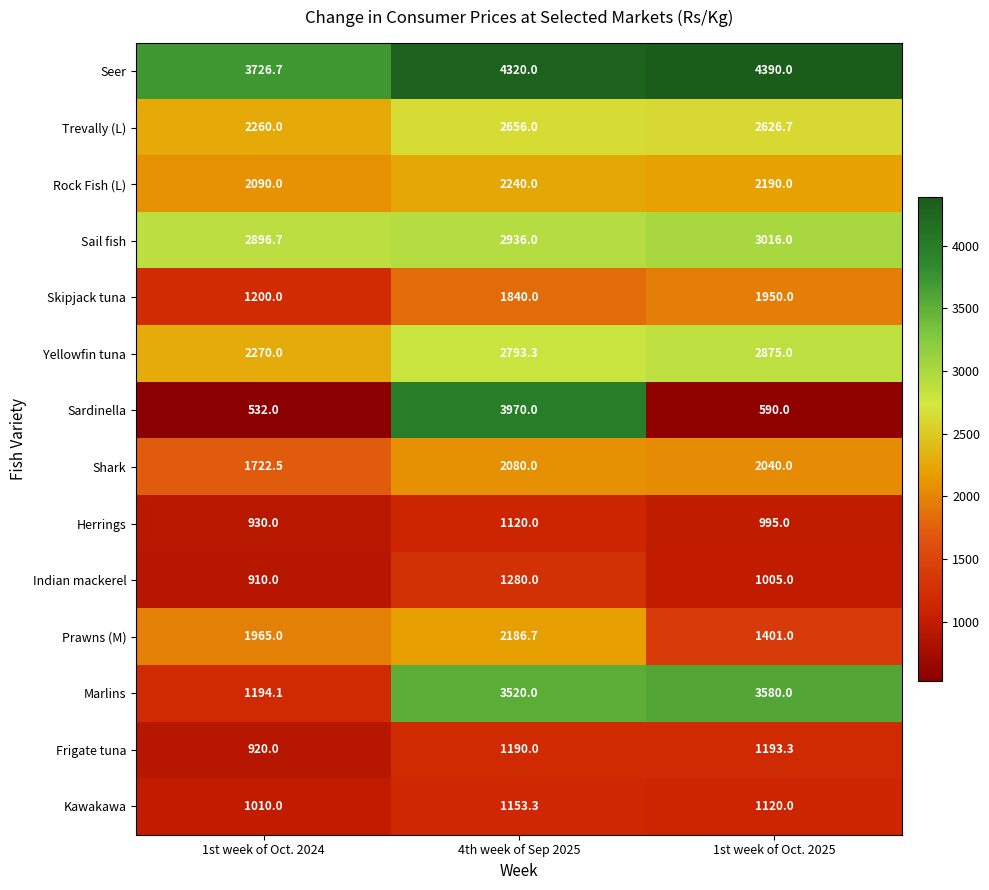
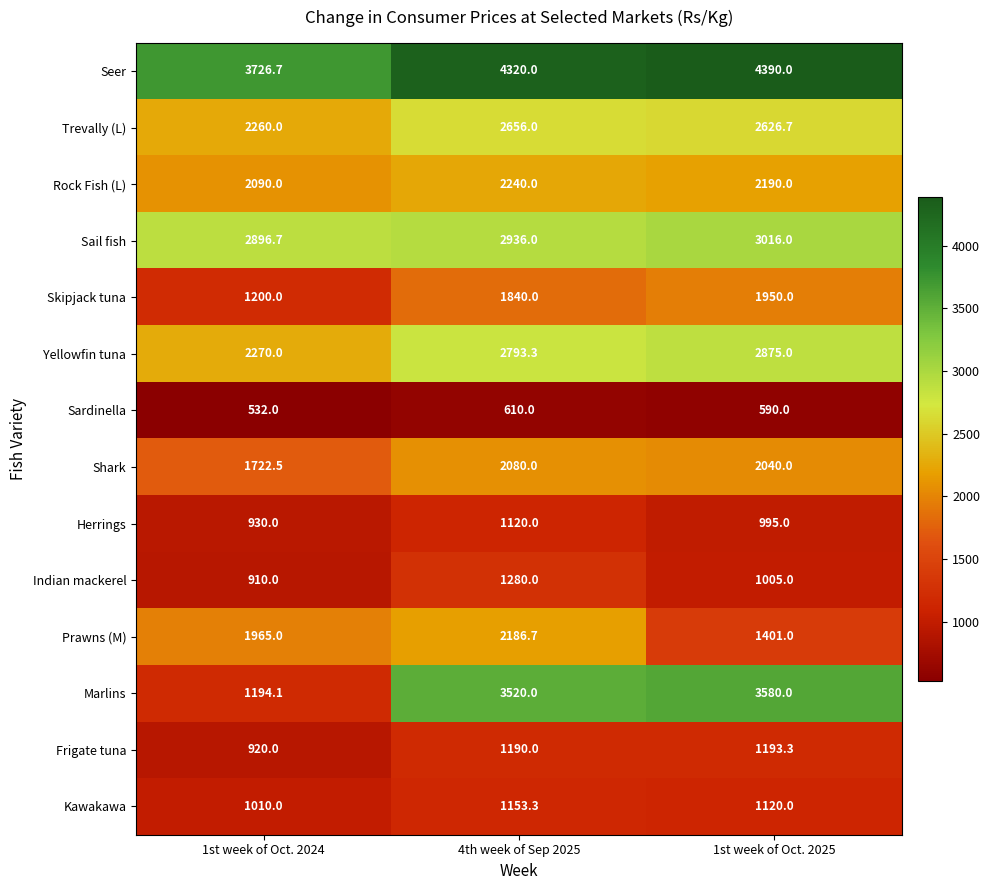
Sardinella, 4th week of Sep 2025: 3970.0 -> 610.0
